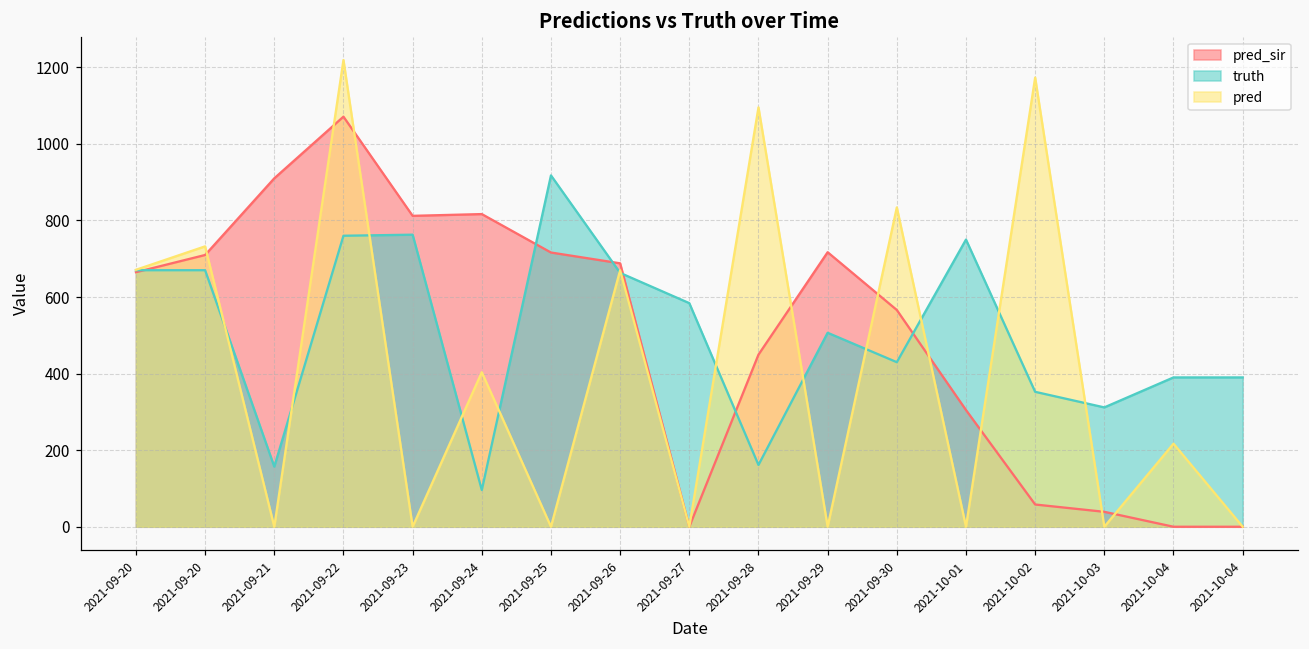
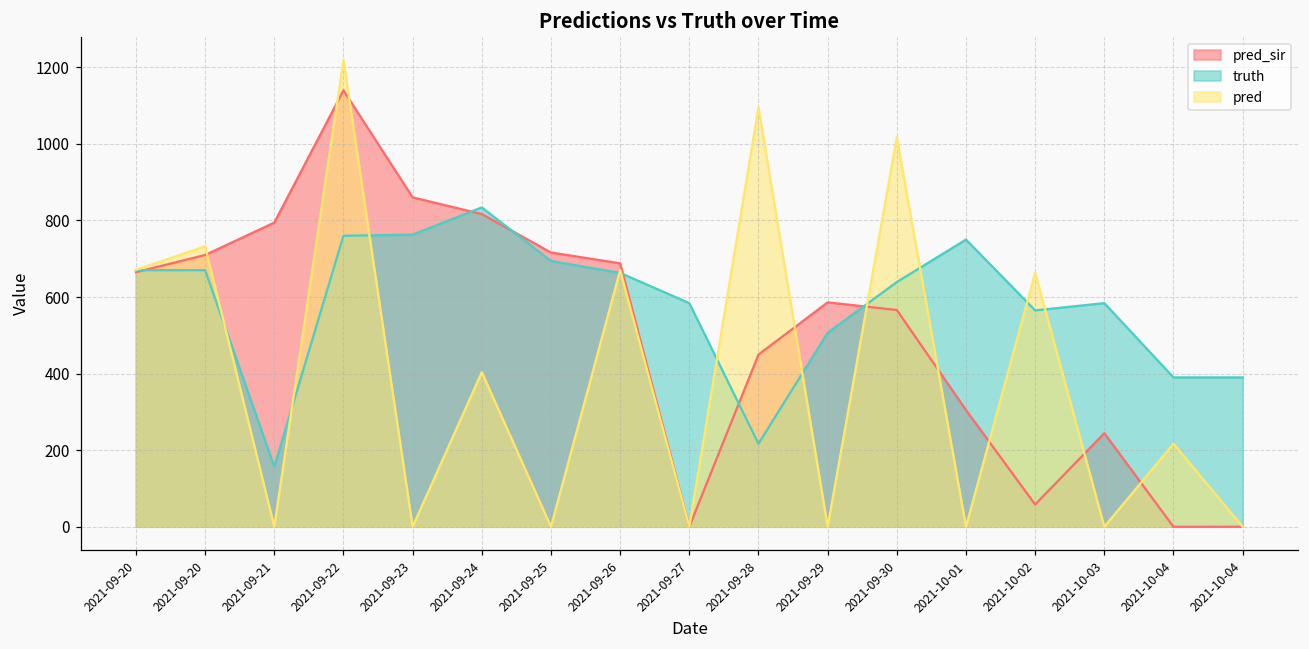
pred_sir, 2021-09-21: 910 -> 790
pred_sir, 2021-09-22: 1070 -> 1140
pred_sir, 2021-09-23: 810 -> 860
truth, 2021-09-24: 100 -> 830
truth, 2021-09-25: 920 -> 690
truth, 2021-09-28: 160 -> 220
pred_sir, 2021-09-29: 720 -> 590
truth, 2021-09-30: 430 -> 640
pred, 2021-09-30: 830 -> 1020
truth, 2021-10-02: 350 -> 570
pred, 2021-10-02: 1170 -> 660
pred_sir, 2021-10-03: 40 -> 240
truth, 2021-10-03: 310 -> 580
